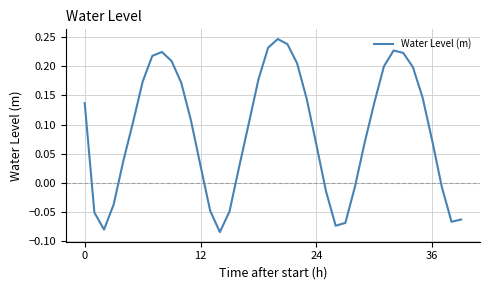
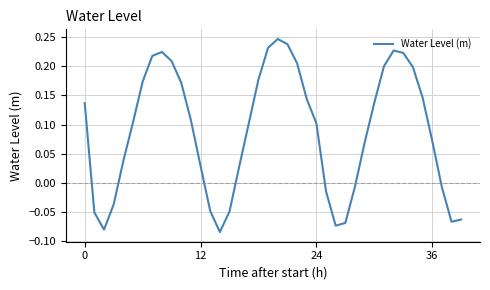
24: 0.07 -> 0.10
